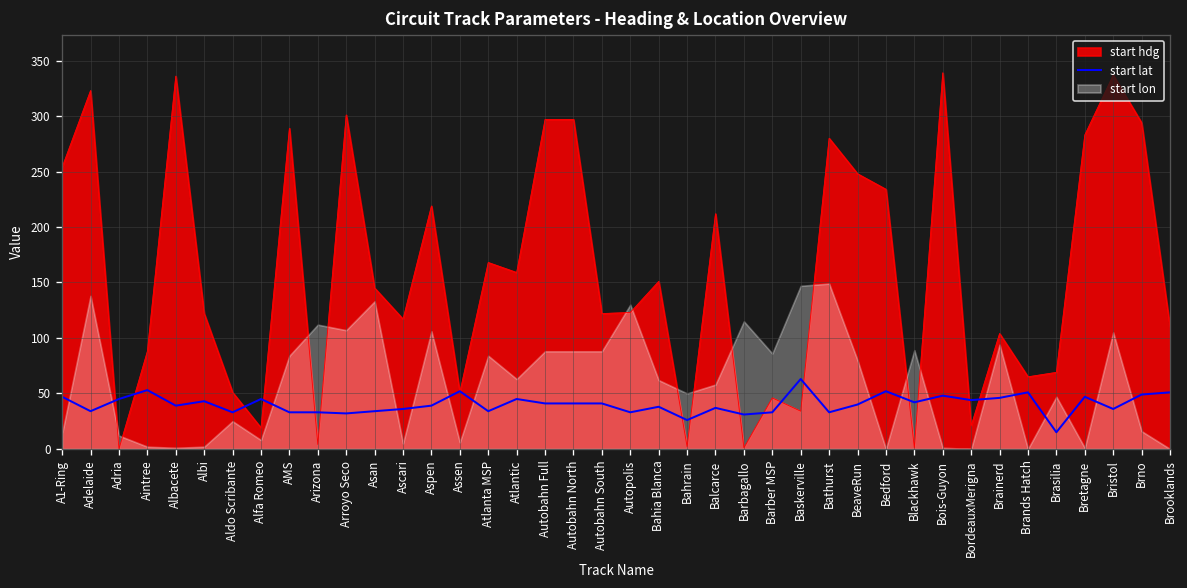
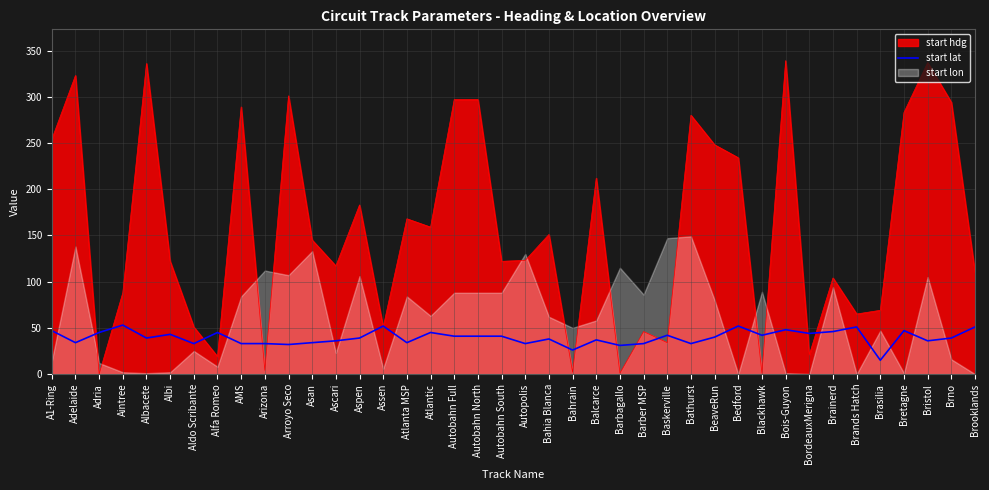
start lon, Ascari: 10 -> 20
start hdg, Aspen: 220 -> 180
start lat, Baskerville: 60 -> 40
start lat, Brno: 50 -> 40
